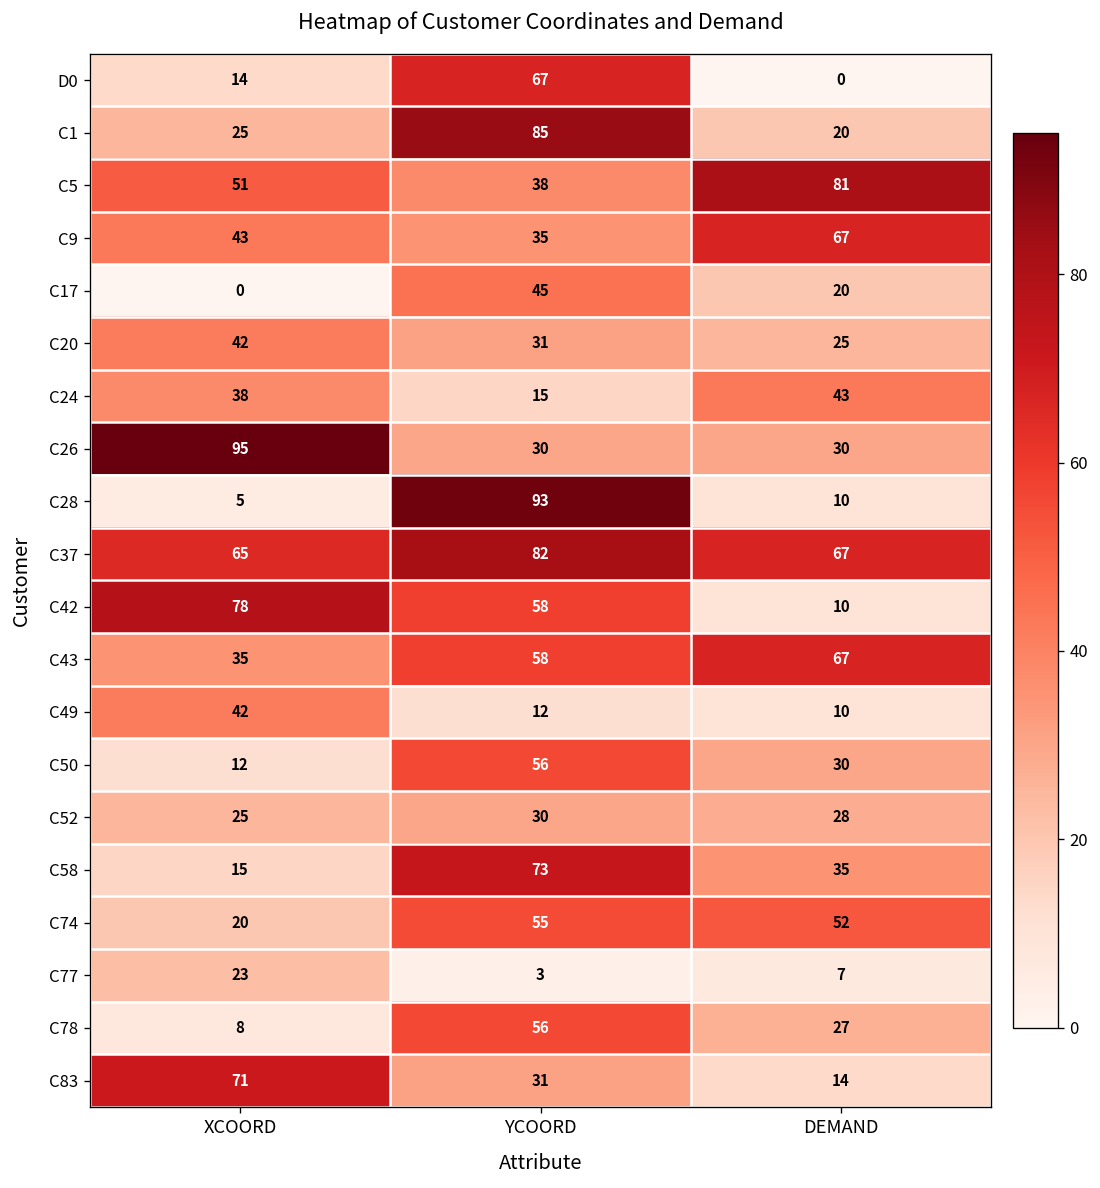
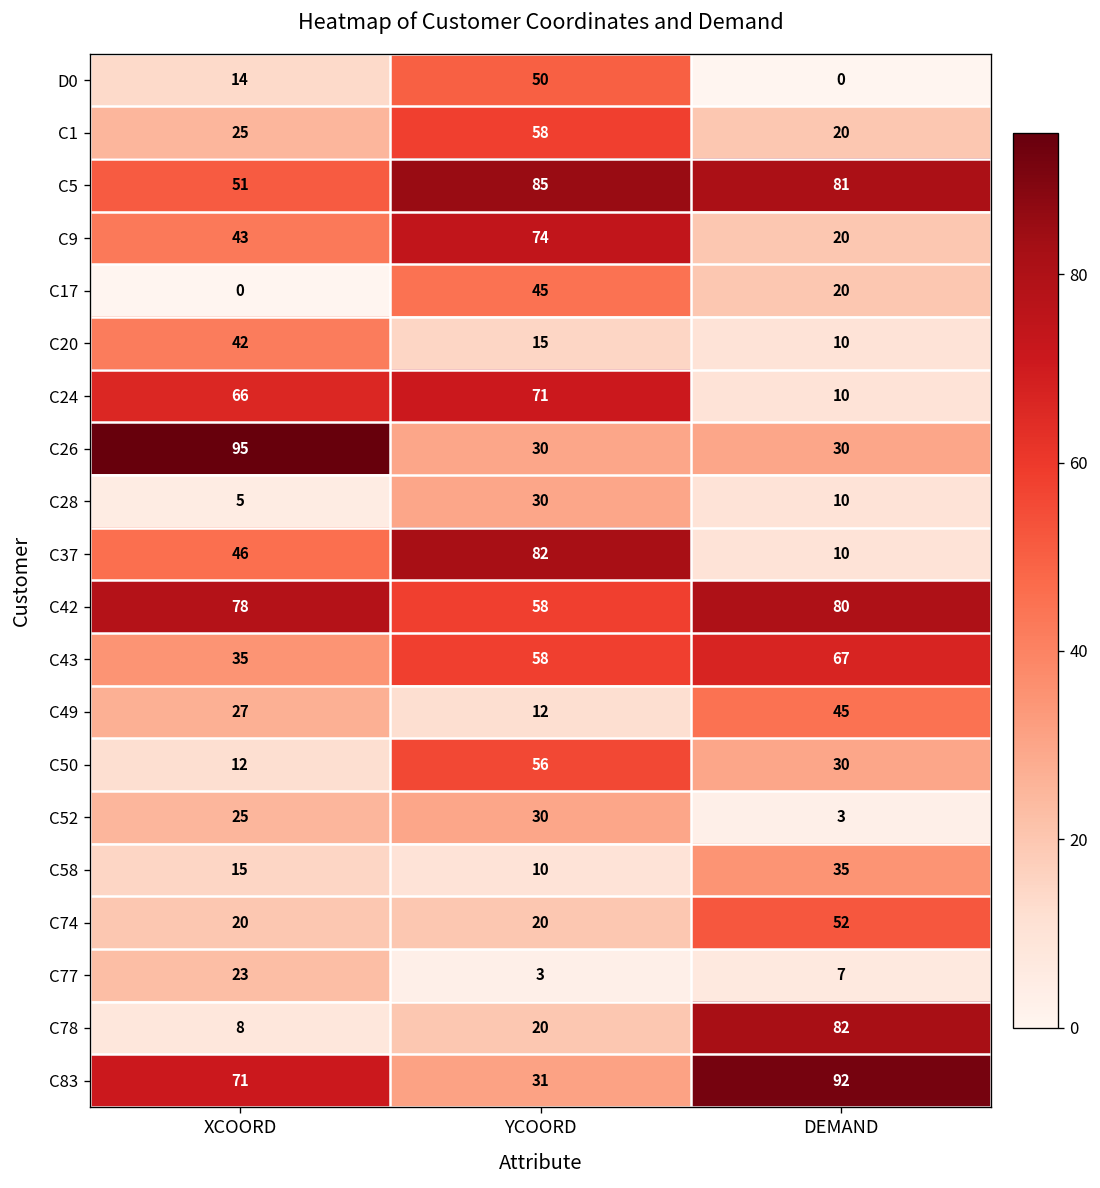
D0, YCOORD: 67 -> 50
C1, YCOORD: 85 -> 58
C5, YCOORD: 38 -> 85
C9, YCOORD: 35 -> 74
C9, DEMAND: 67 -> 20
C20, YCOORD: 31 -> 15
C20, DEMAND: 25 -> 10
C24, XCOORD: 38 -> 66
C24, YCOORD: 15 -> 71
C24, DEMAND: 43 -> 10
C28, YCOORD: 93 -> 30
C37, XCOORD: 65 -> 46
C37, DEMAND: 67 -> 10
C42, DEMAND: 10 -> 80
C49, XCOORD: 42 -> 27
C49, DEMAND: 10 -> 45
C52, DEMAND: 28 -> 3
C58, YCOORD: 73 -> 10
C74, YCOORD: 55 -> 20
C78, YCOORD: 56 -> 20
C78, DEMAND: 27 -> 82
C83, DEMAND: 14 -> 92
